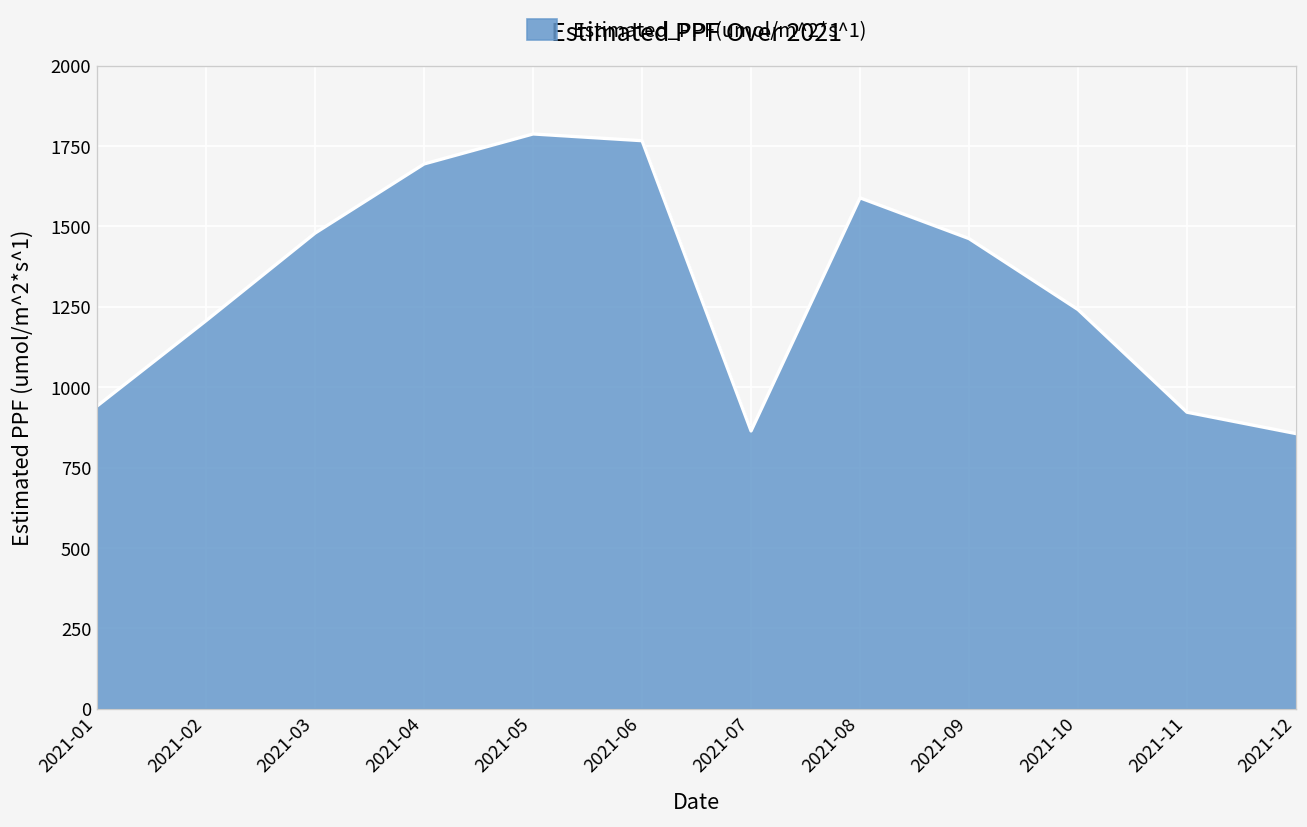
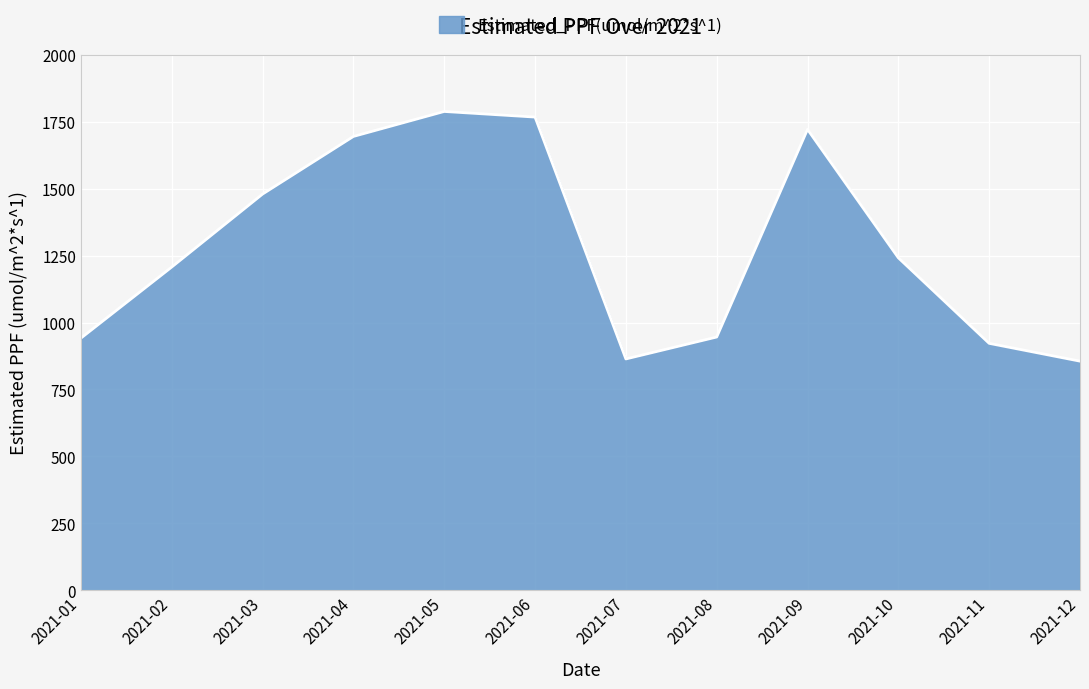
2021-08: 1590 -> 950
2021-09: 1460 -> 1720
